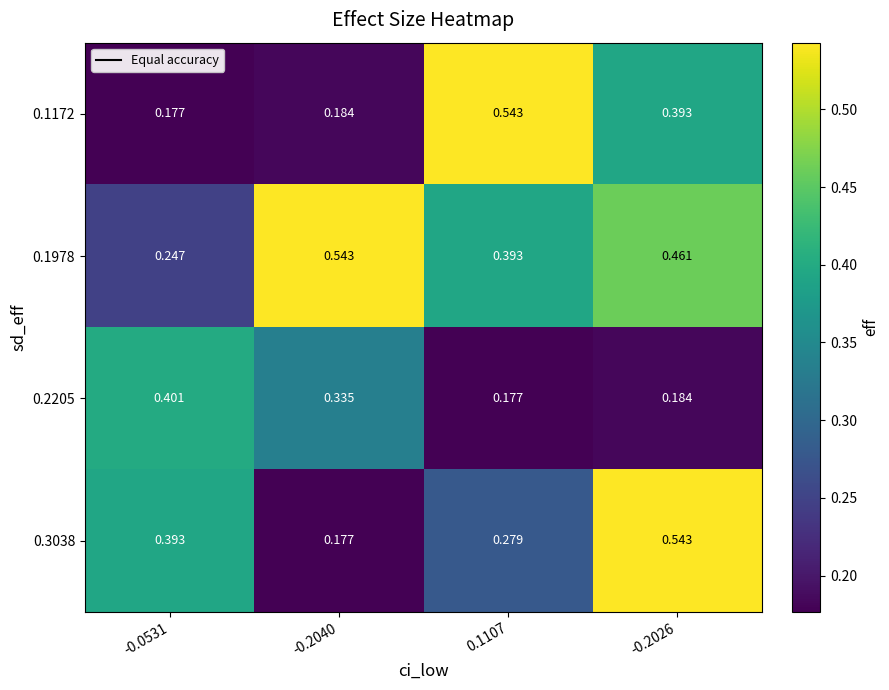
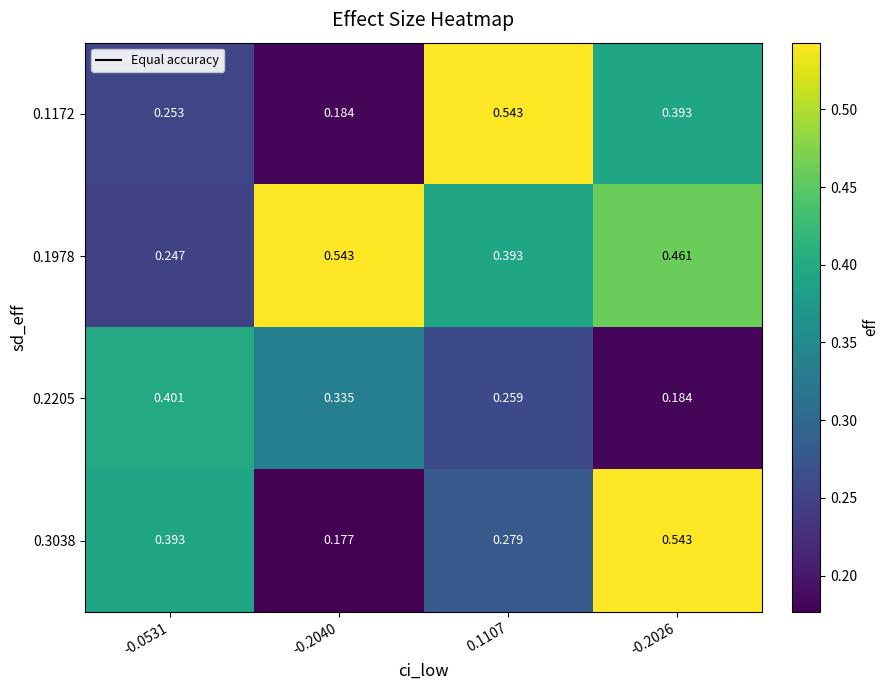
0.1172, -0.0531: 0.177 -> 0.253
0.2205, 0.1107: 0.177 -> 0.259
